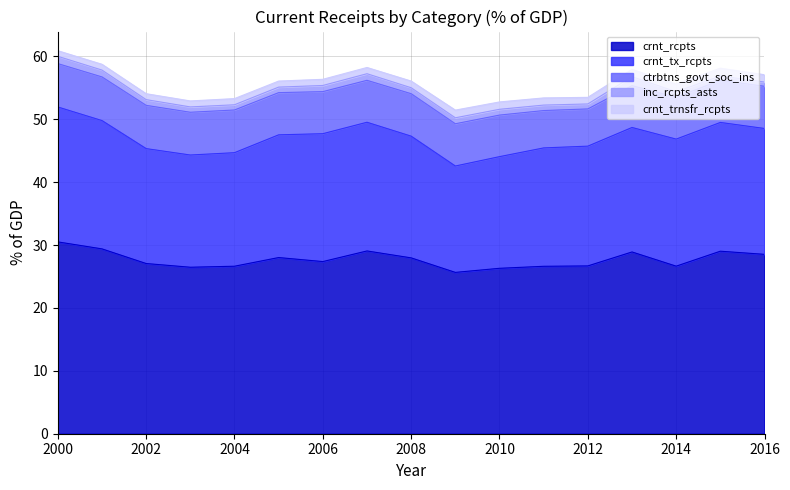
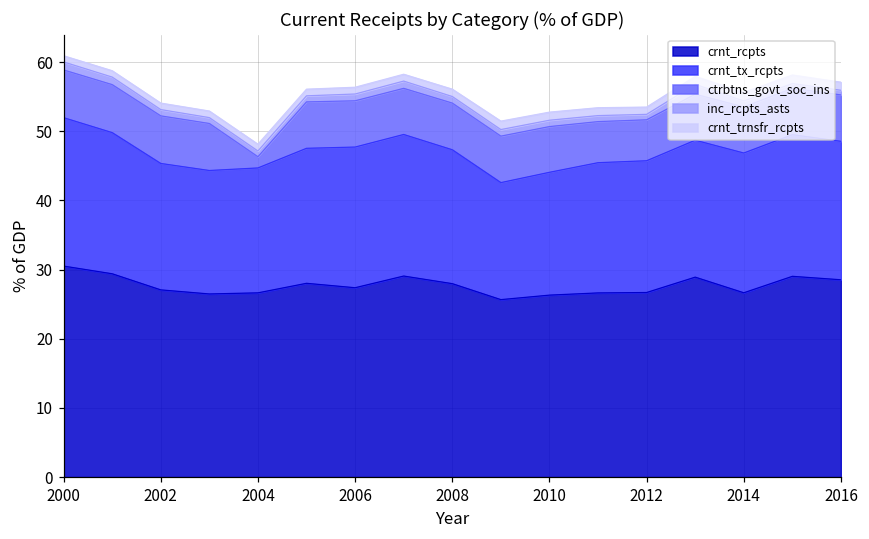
ctrbtns_govt_soc_ins, 2004: 7 -> 2
